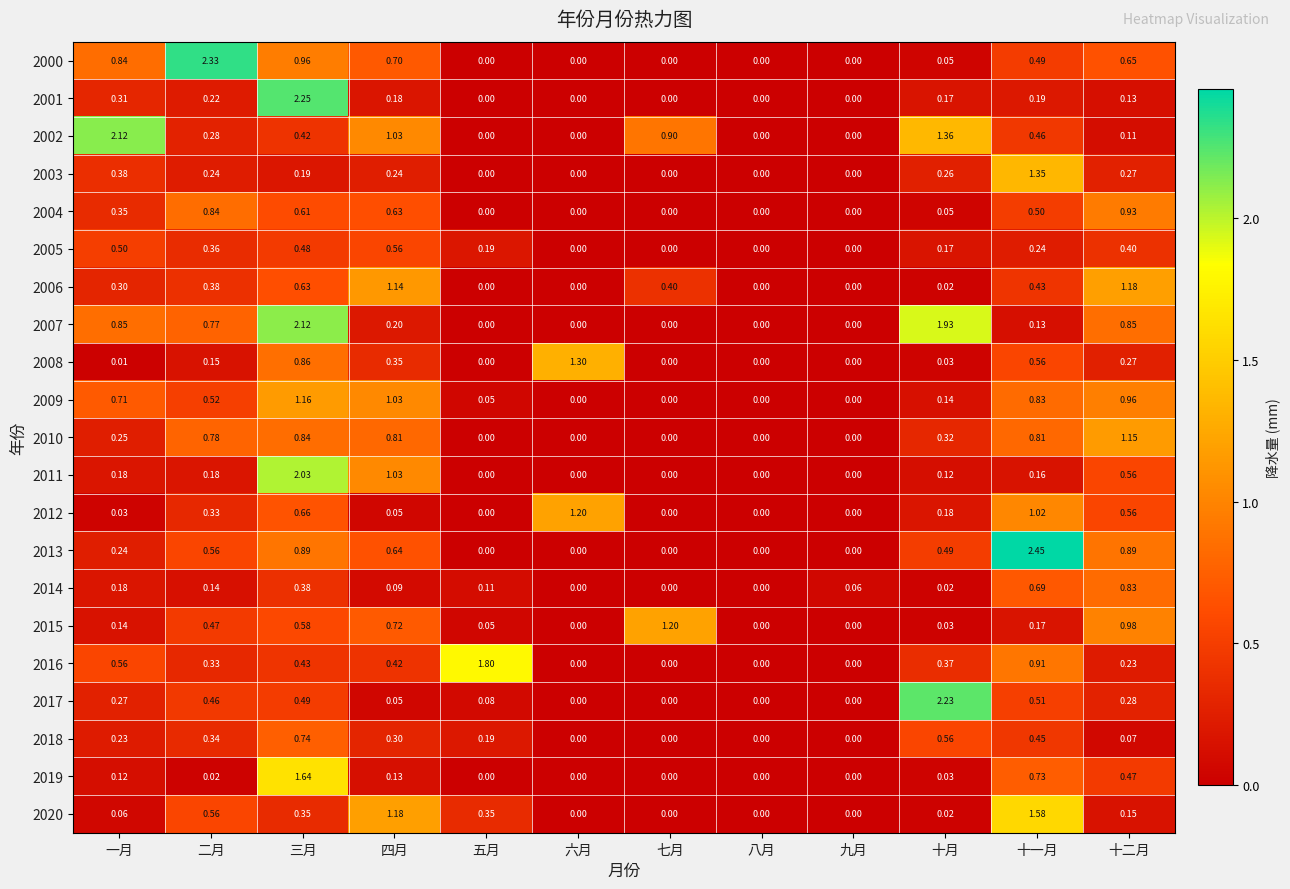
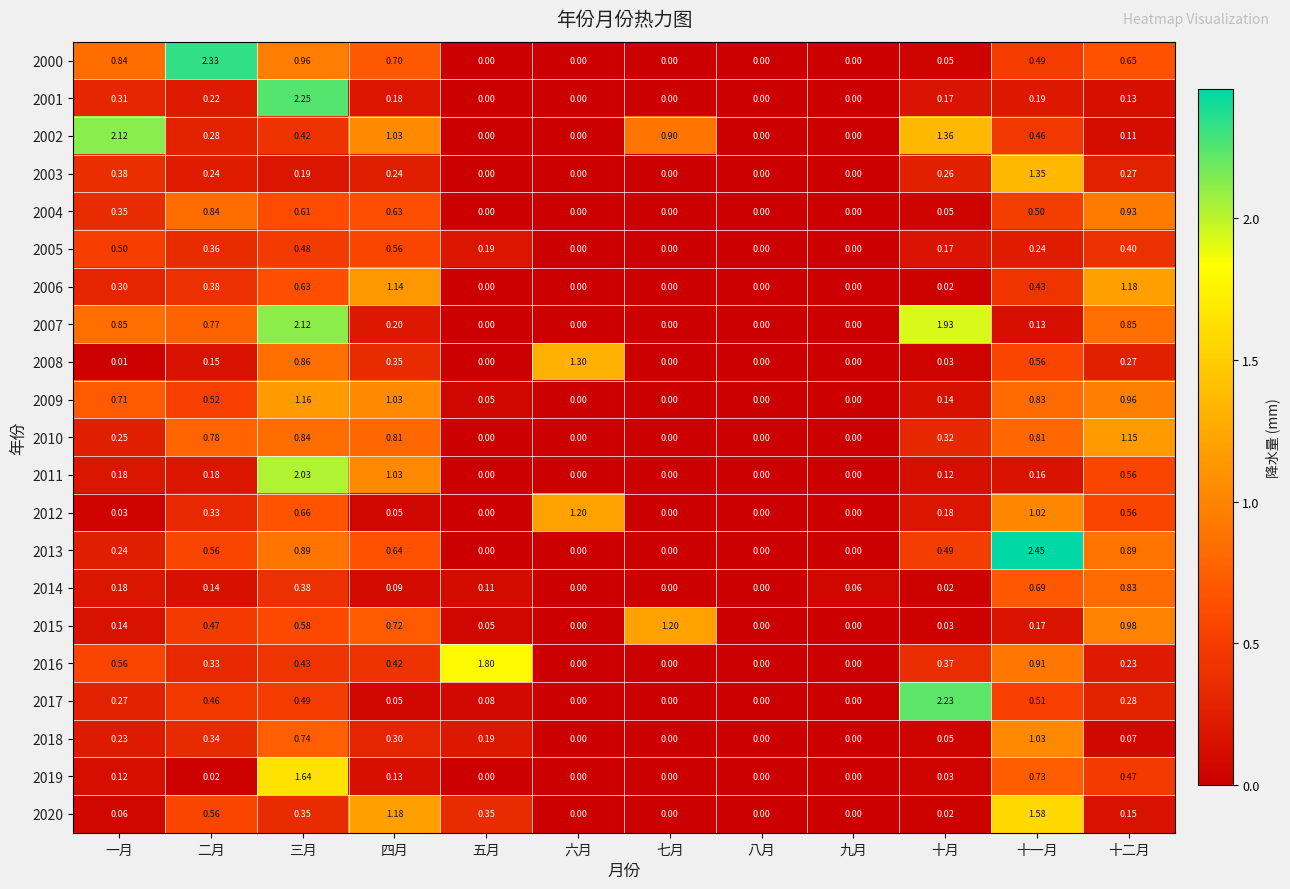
2006, 七月: 0.40 -> 0.00
2018, 十月: 0.56 -> 0.05
2018, 十一月: 0.45 -> 1.03
